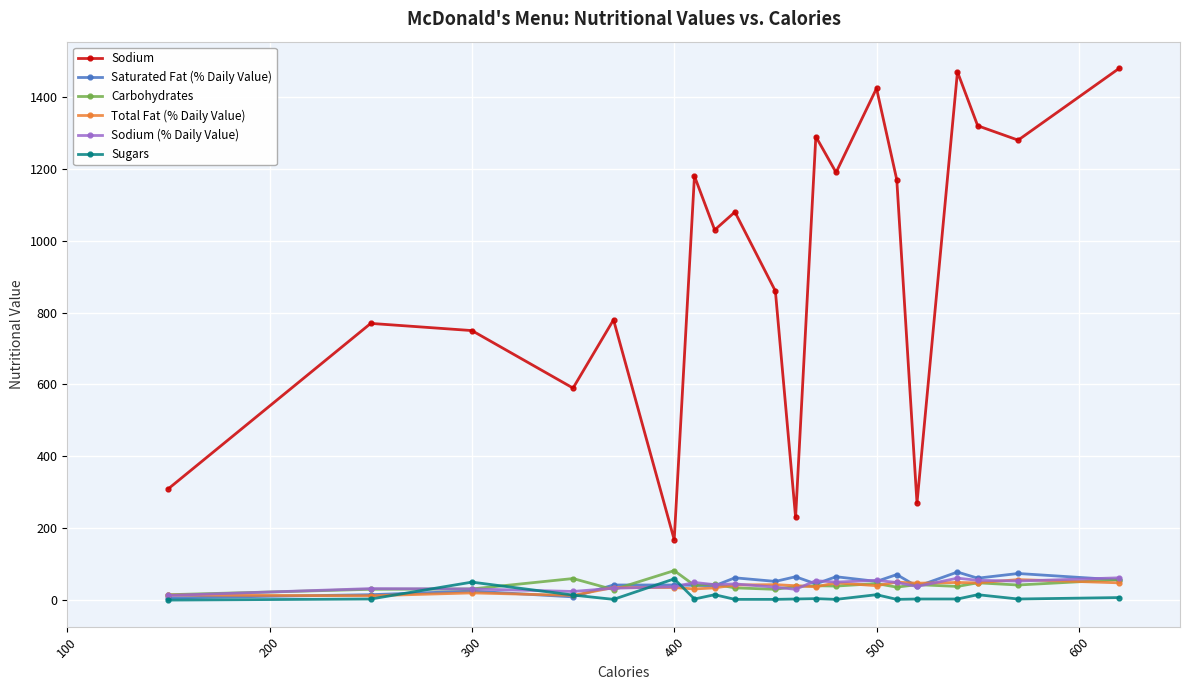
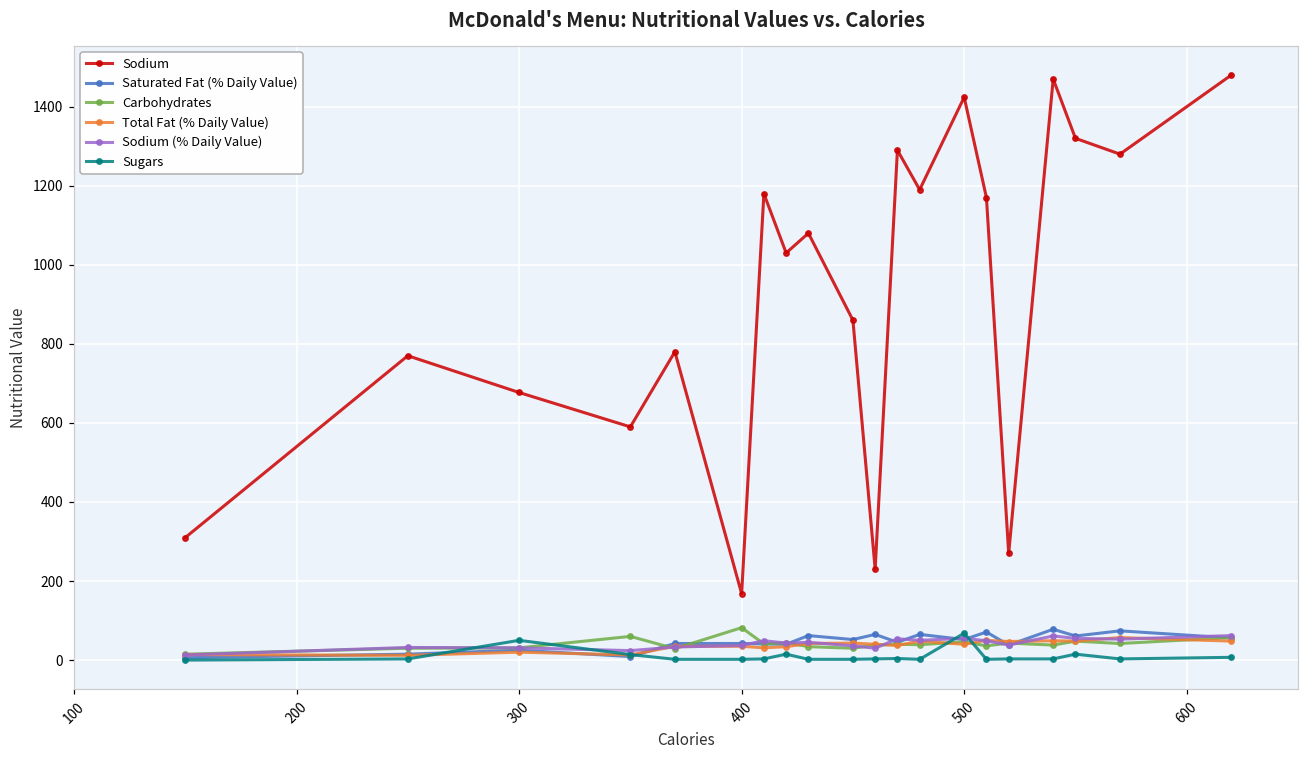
Sodium, 300: 750 -> 680
Sugars, 400: 60 -> 0
Sugars, 500: 20 -> 70
